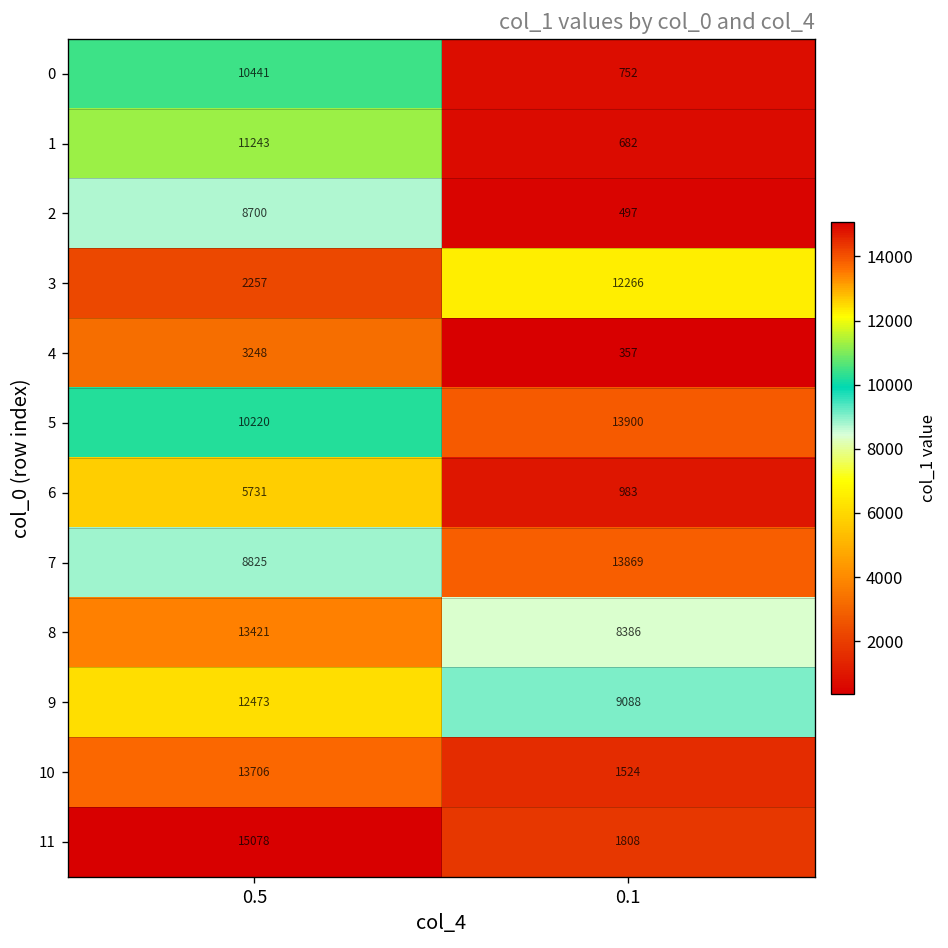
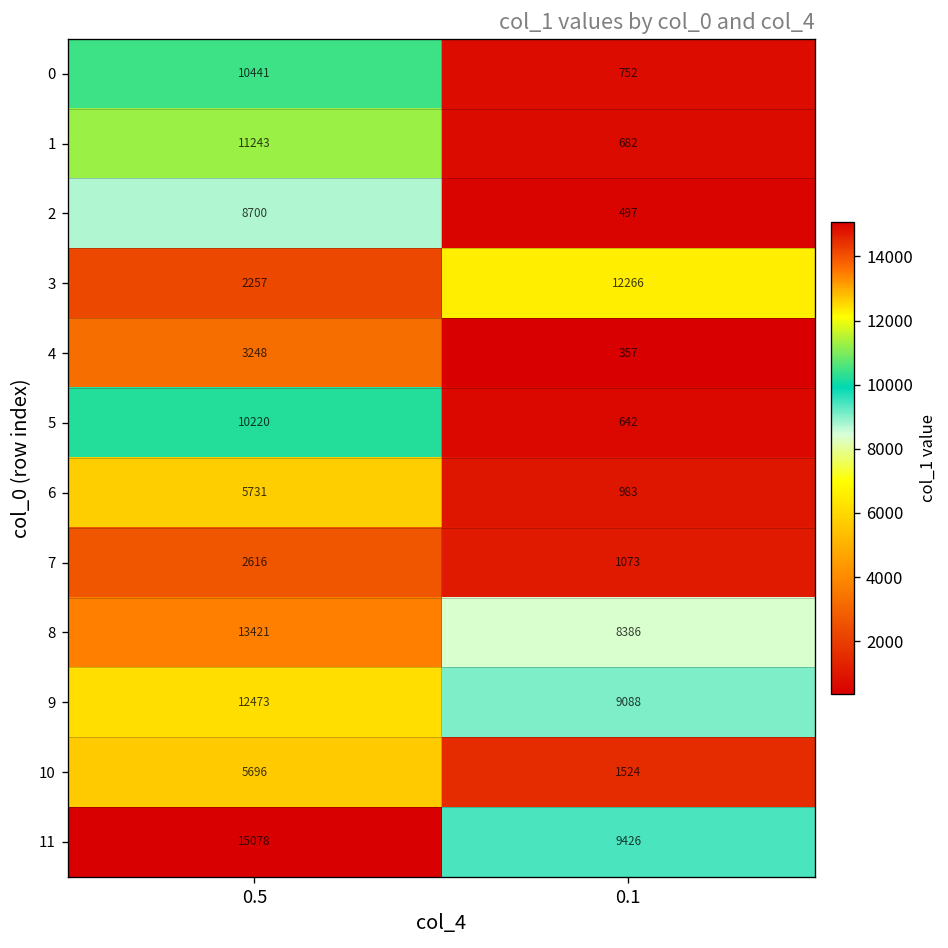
5, 0.1: 13900 -> 642
7, 0.5: 8825 -> 2616
7, 0.1: 13869 -> 1073
10, 0.5: 13706 -> 5696
11, 0.1: 1808 -> 9426
